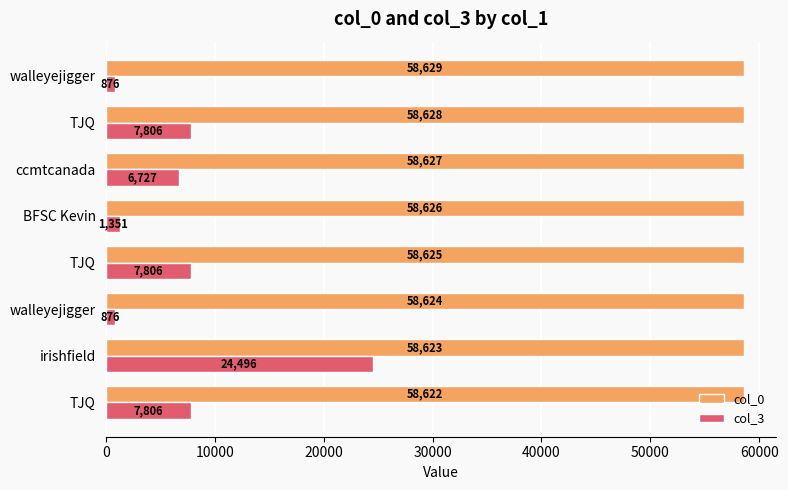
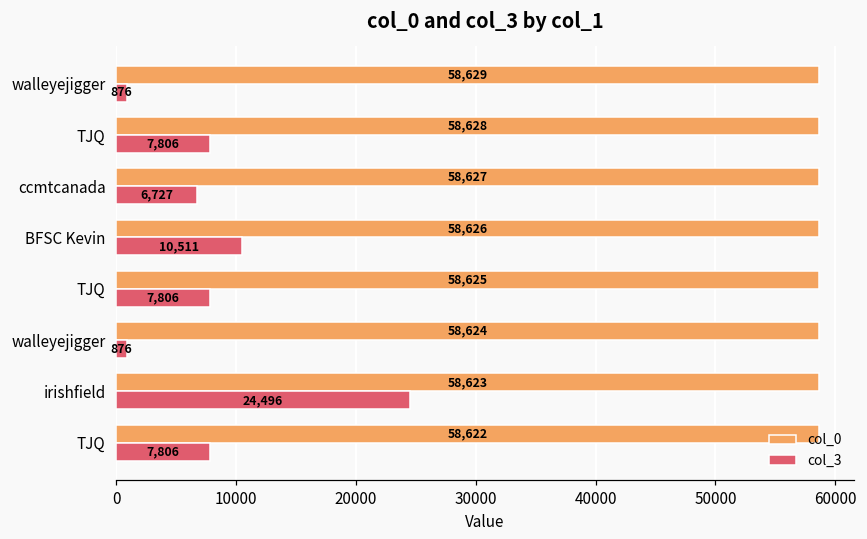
col_3, BFSC Kevin: 1,351 -> 10,511
